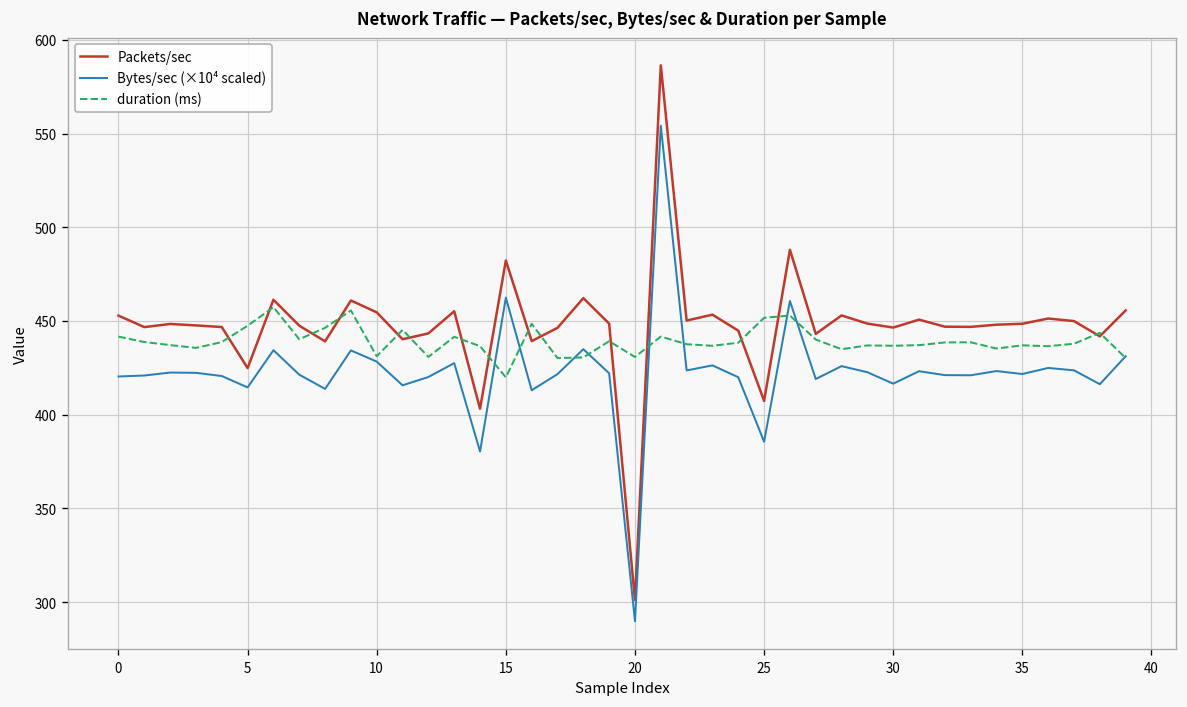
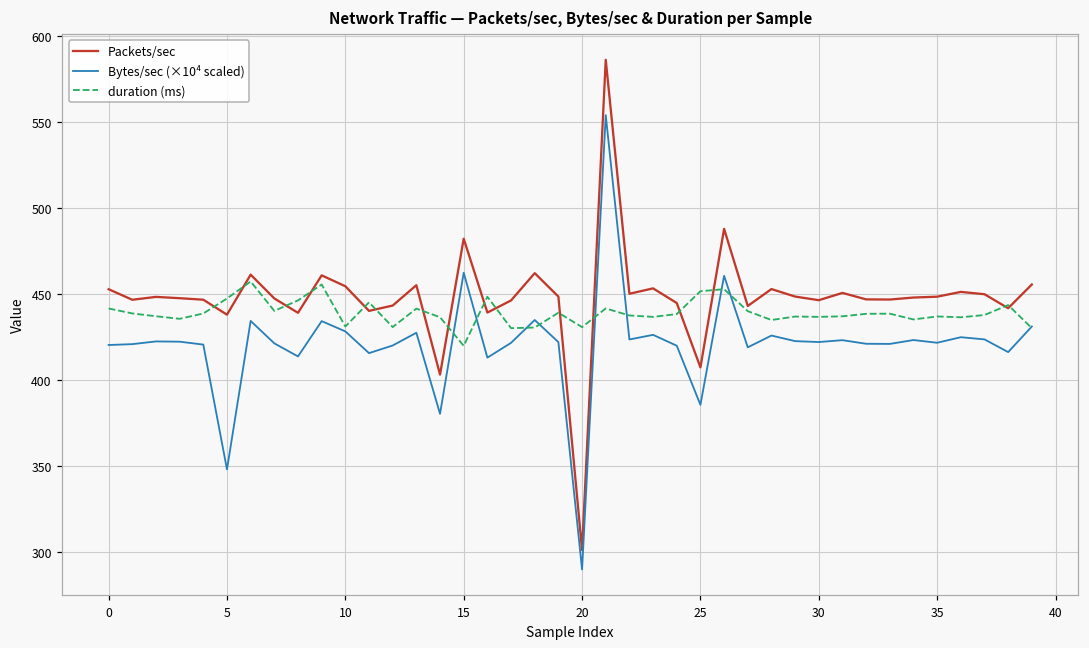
Packets/sec, 5: 425 -> 438
Bytes/sec (×10⁴ scaled), 5: 415 -> 348
Bytes/sec (×10⁴ scaled), 30: 417 -> 422
